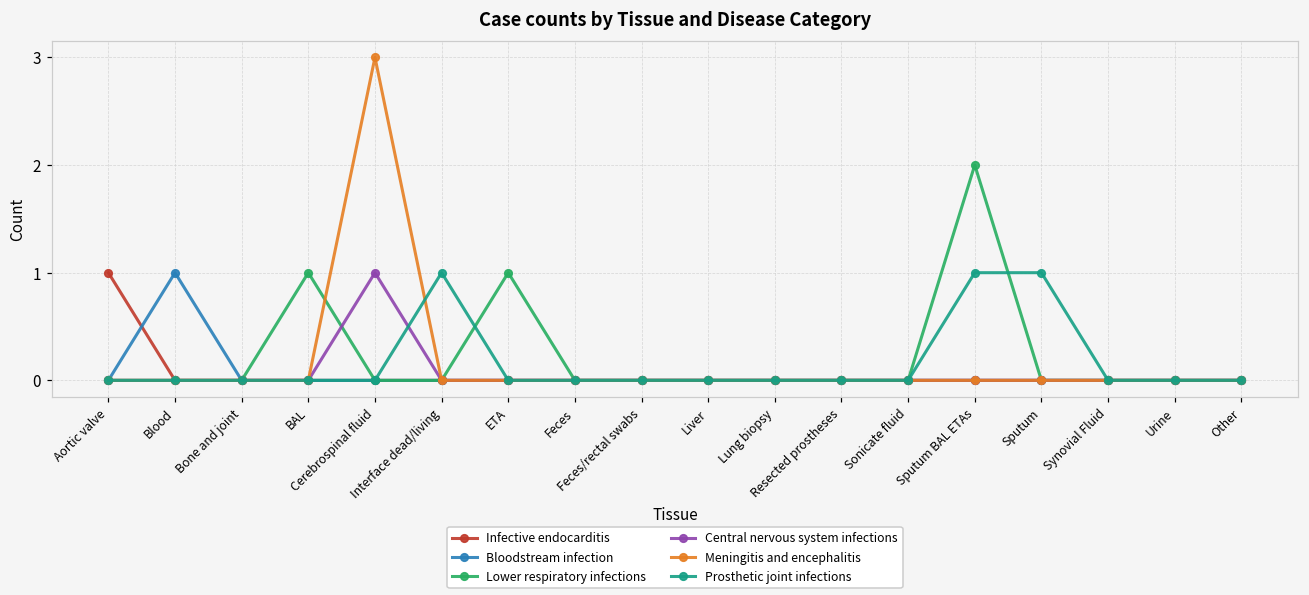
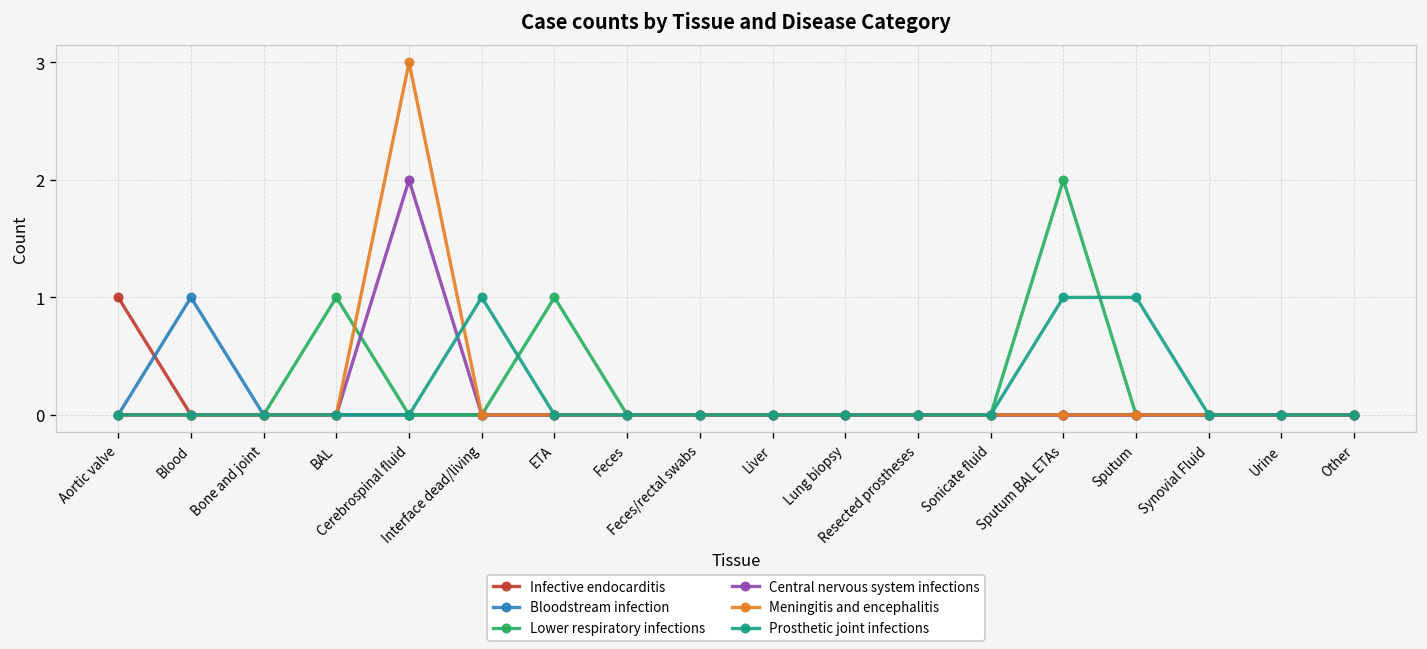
Central nervous system infections, Cerebrospinal fluid: 1 -> 2
